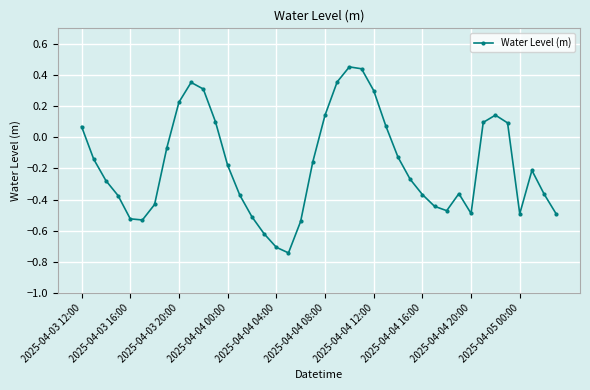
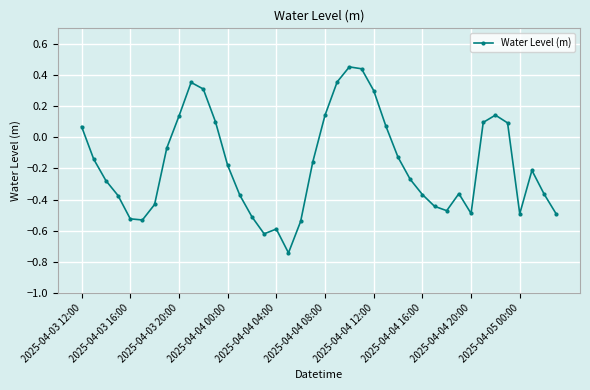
2025-04-03 20:00: 0.23 -> 0.14
2025-04-04 04:00: -0.71 -> -0.59
